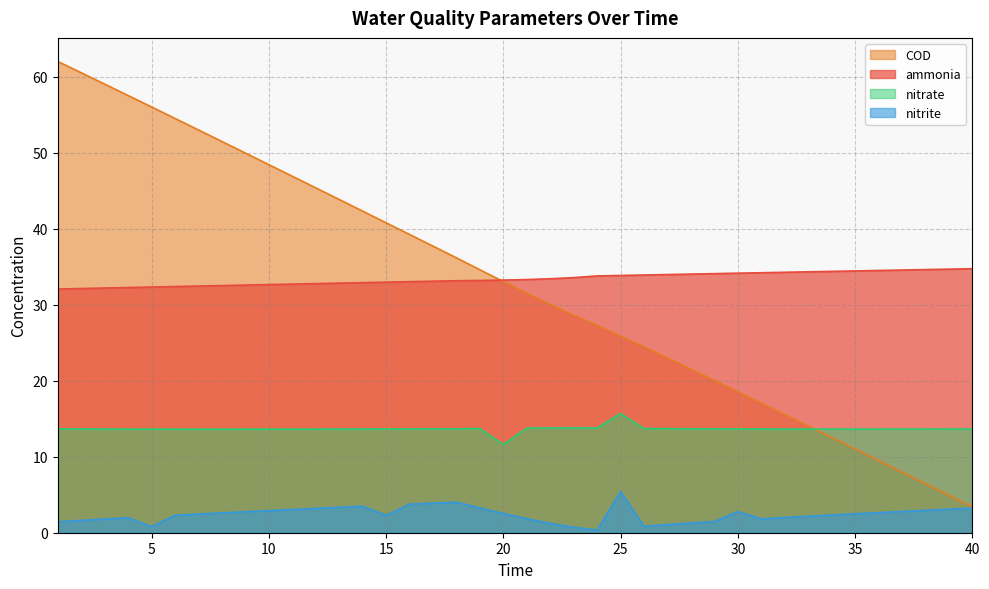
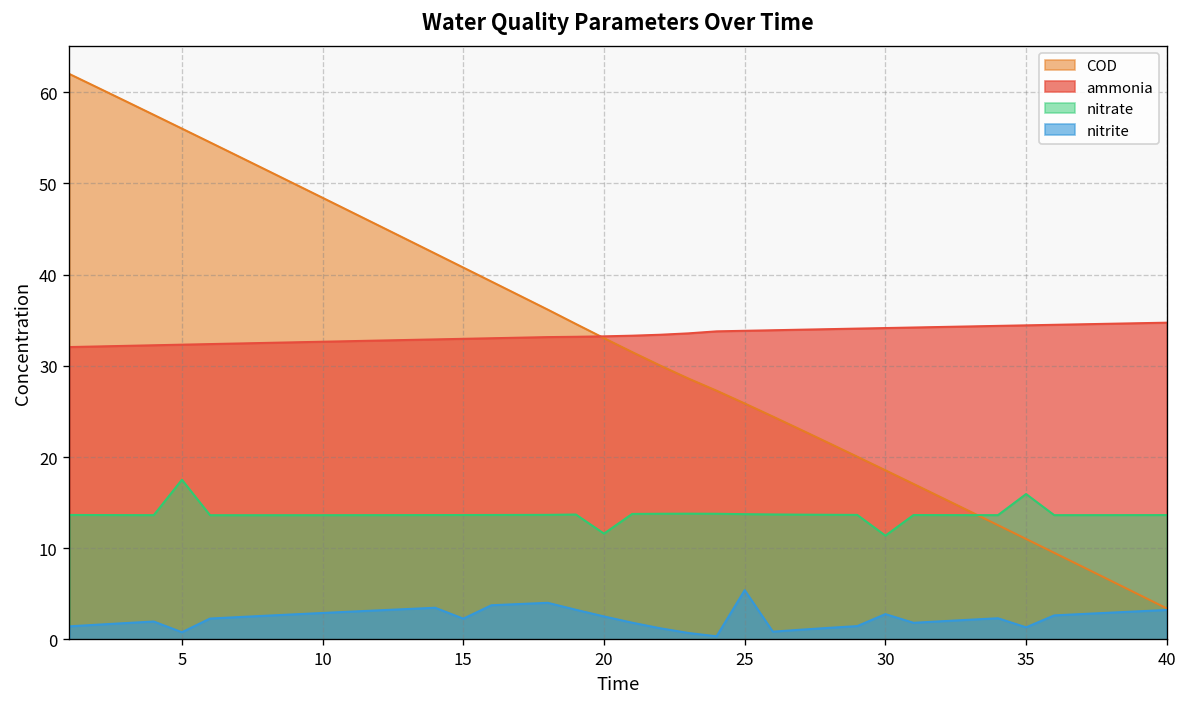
nitrate, 5: 14 -> 18
nitrate, 25: 16 -> 14
nitrate, 30: 14 -> 11
nitrate, 35: 14 -> 16
nitrite, 35: 2 -> 1
